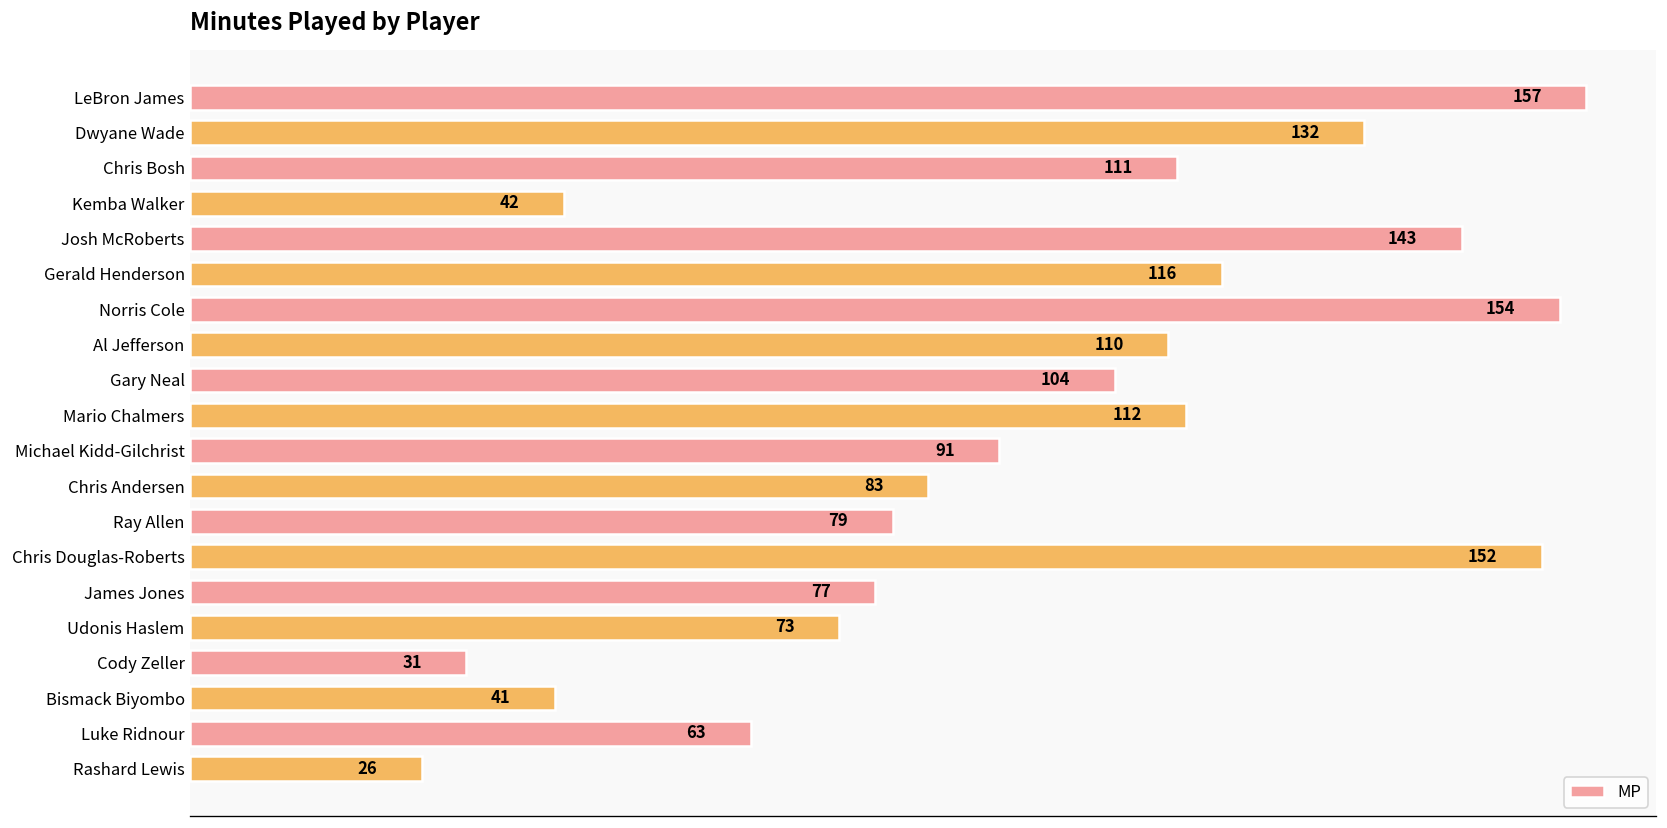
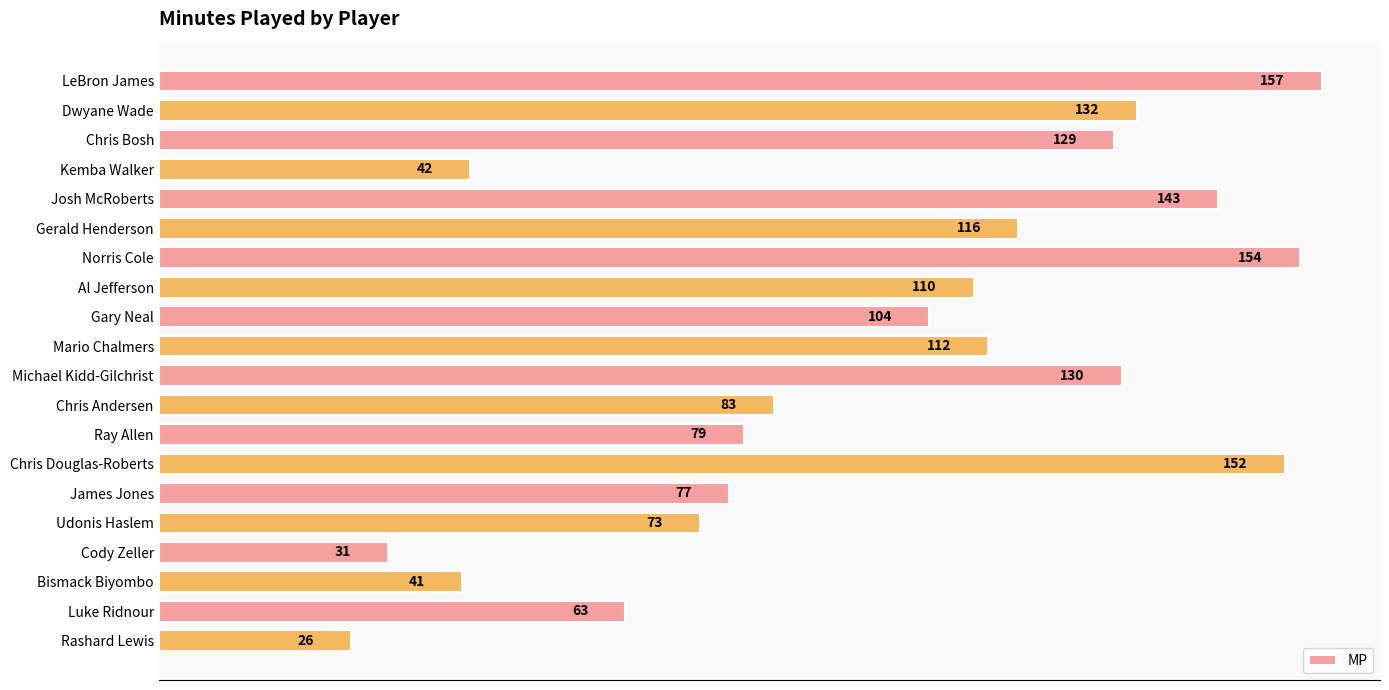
Chris Bosh: 111 -> 129
Michael Kidd-Gilchrist: 91 -> 130
